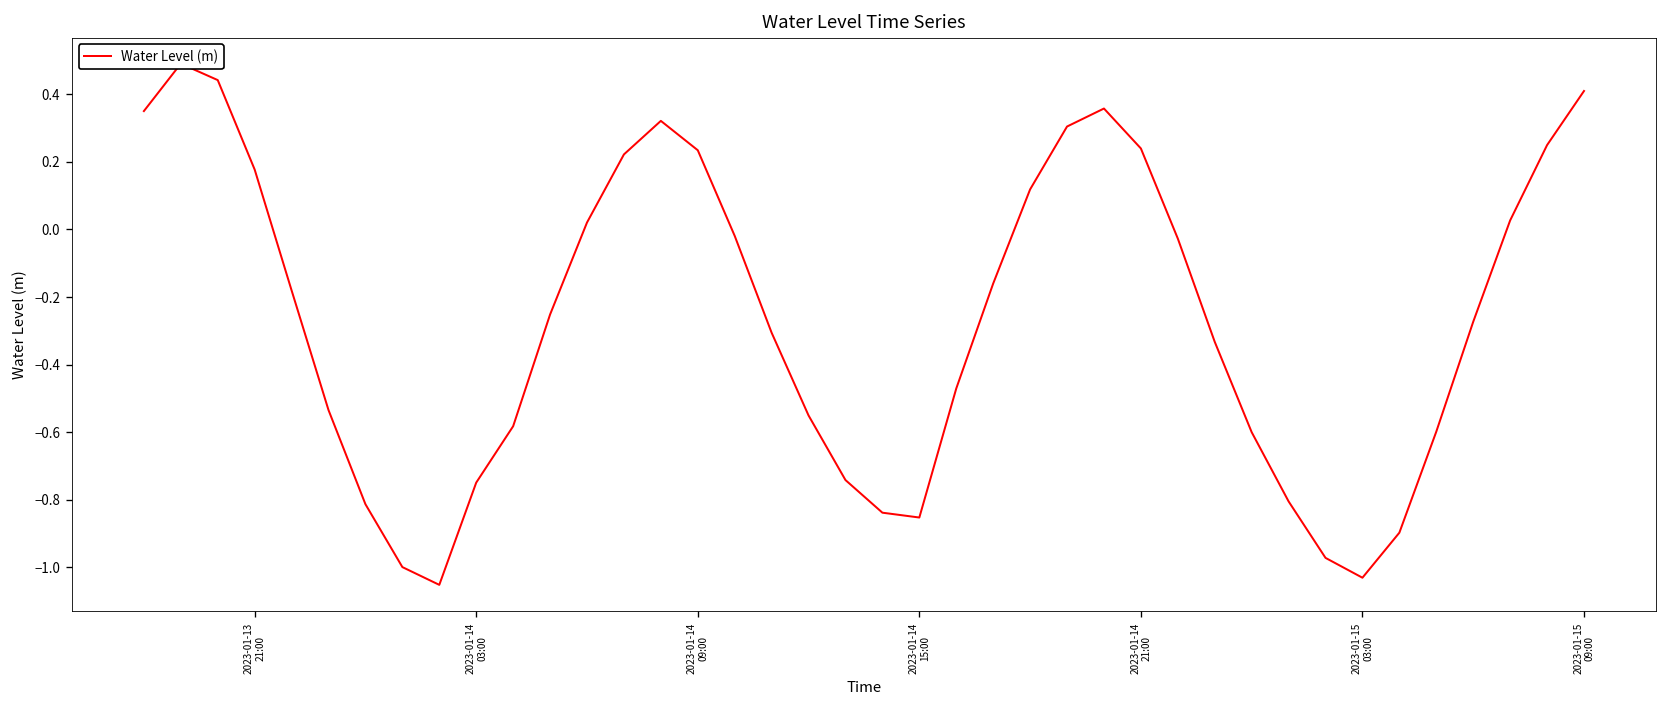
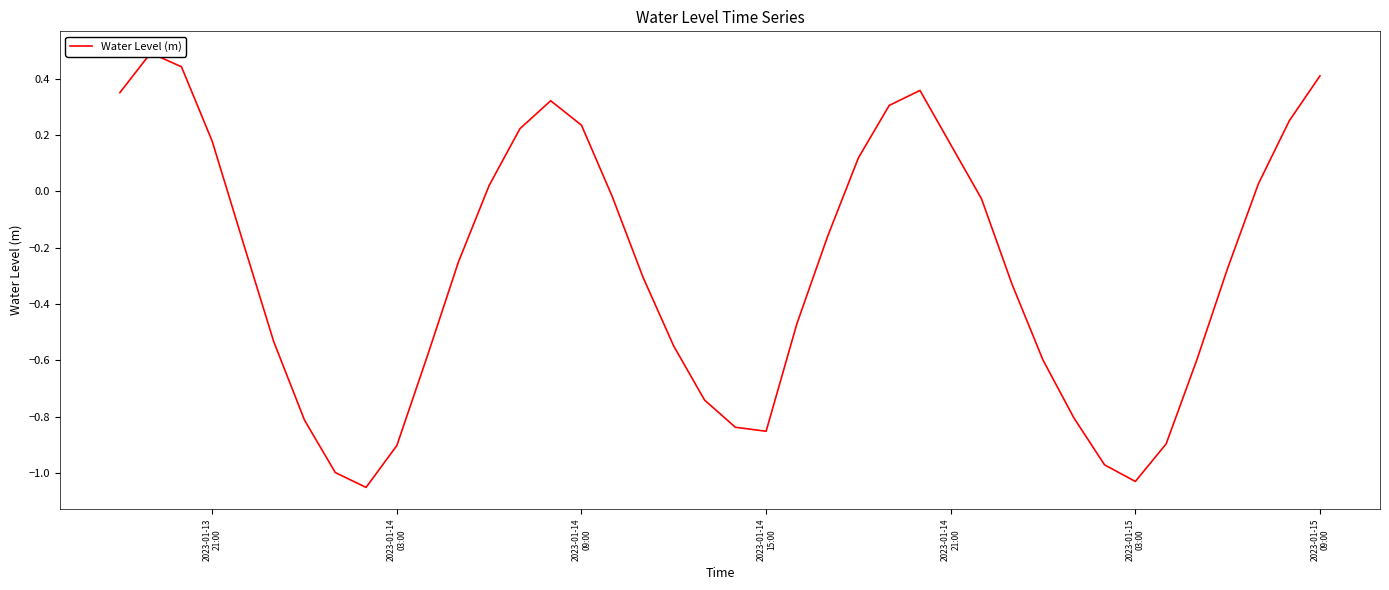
2023-01-14 03:00: -0.75 -> -0.90
2023-01-14 21:00: 0.24 -> 0.17
